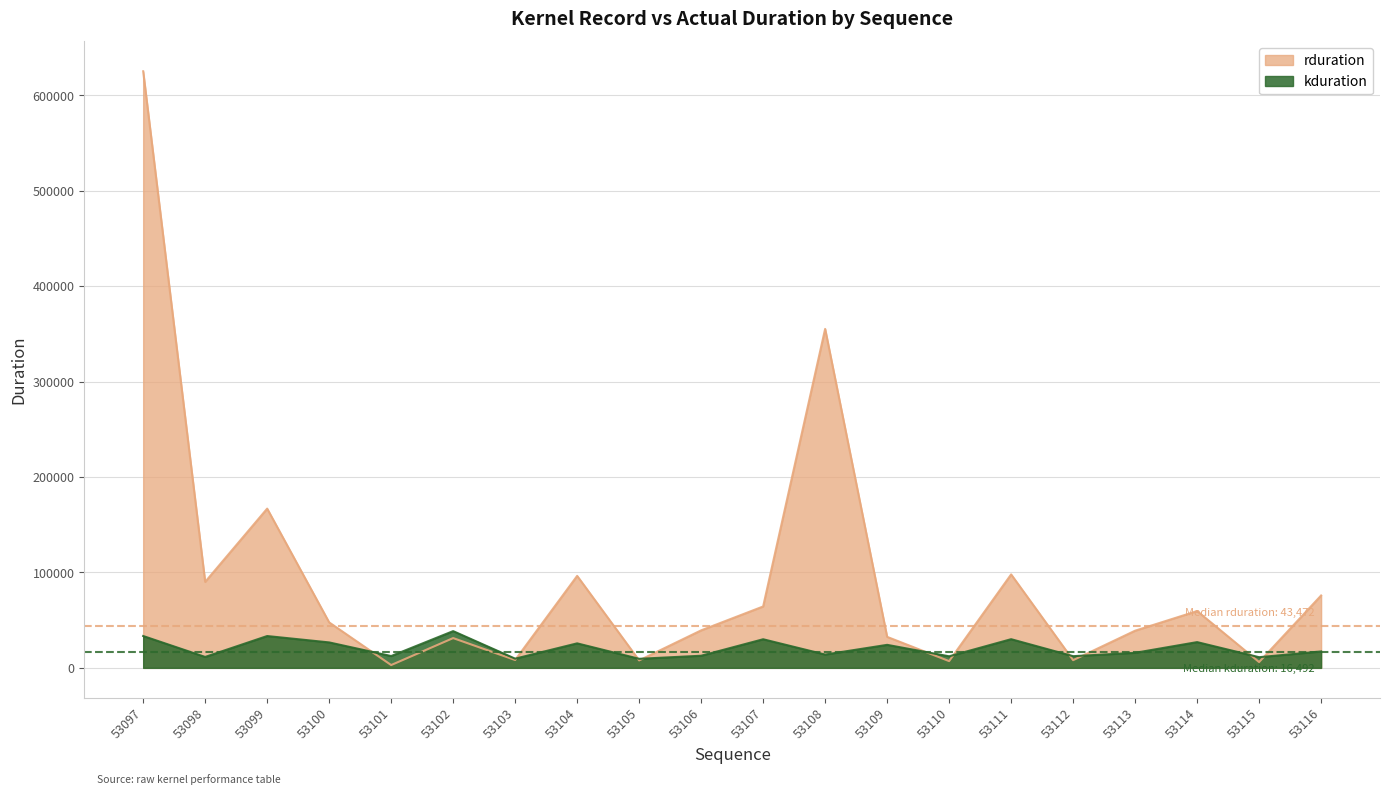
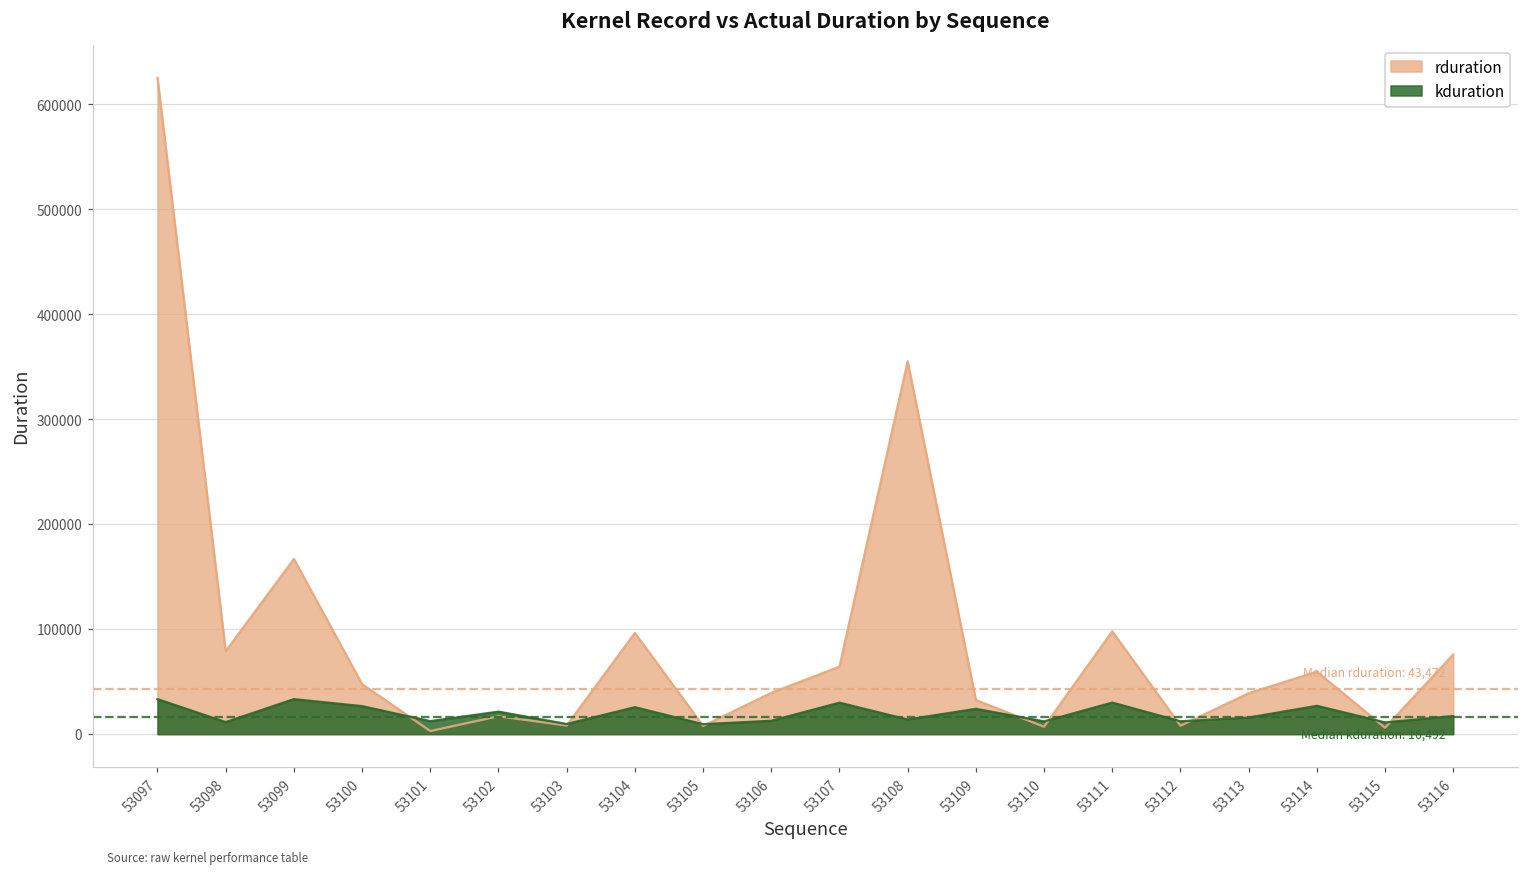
rduration, 53098: 90000 -> 80000
rduration, 53102: 30000 -> 20000
kduration, 53102: 40000 -> 20000
